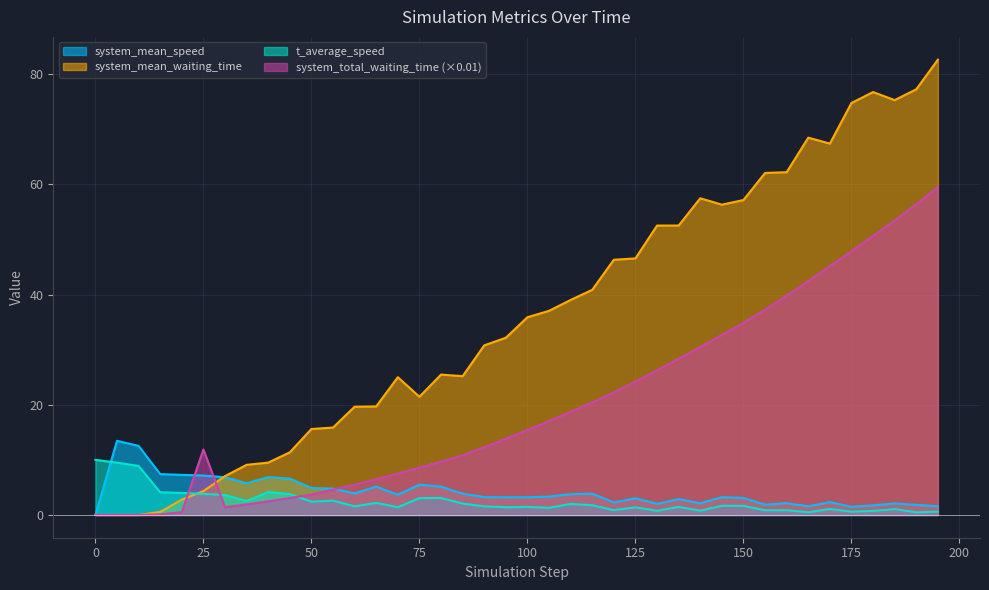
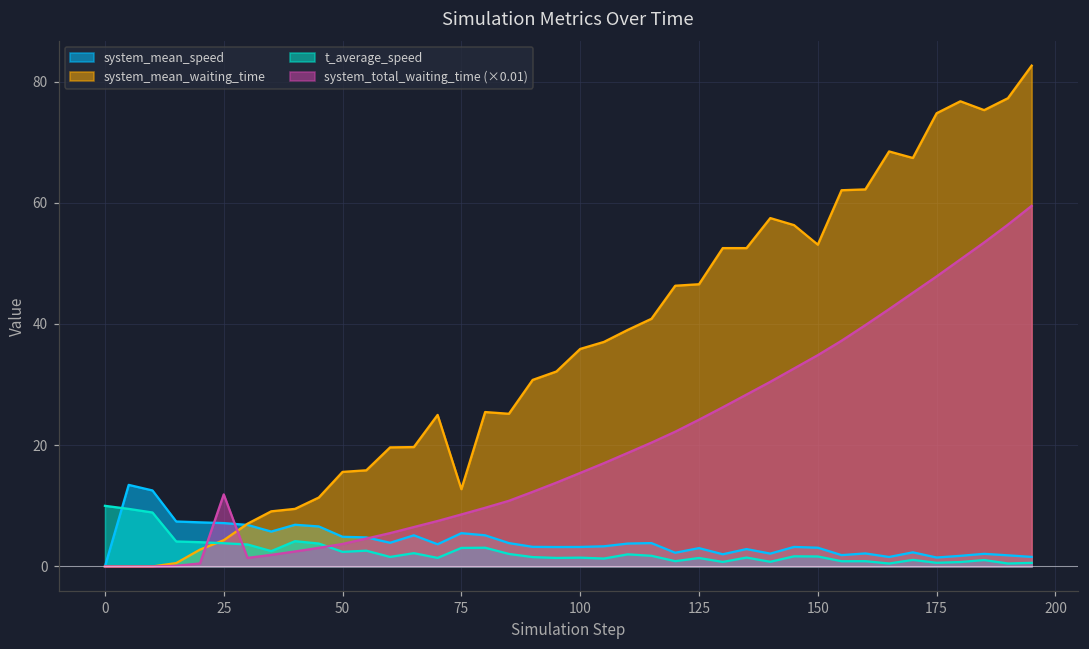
system_mean_waiting_time, 75: 21 -> 13
system_mean_waiting_time, 150: 57 -> 53
